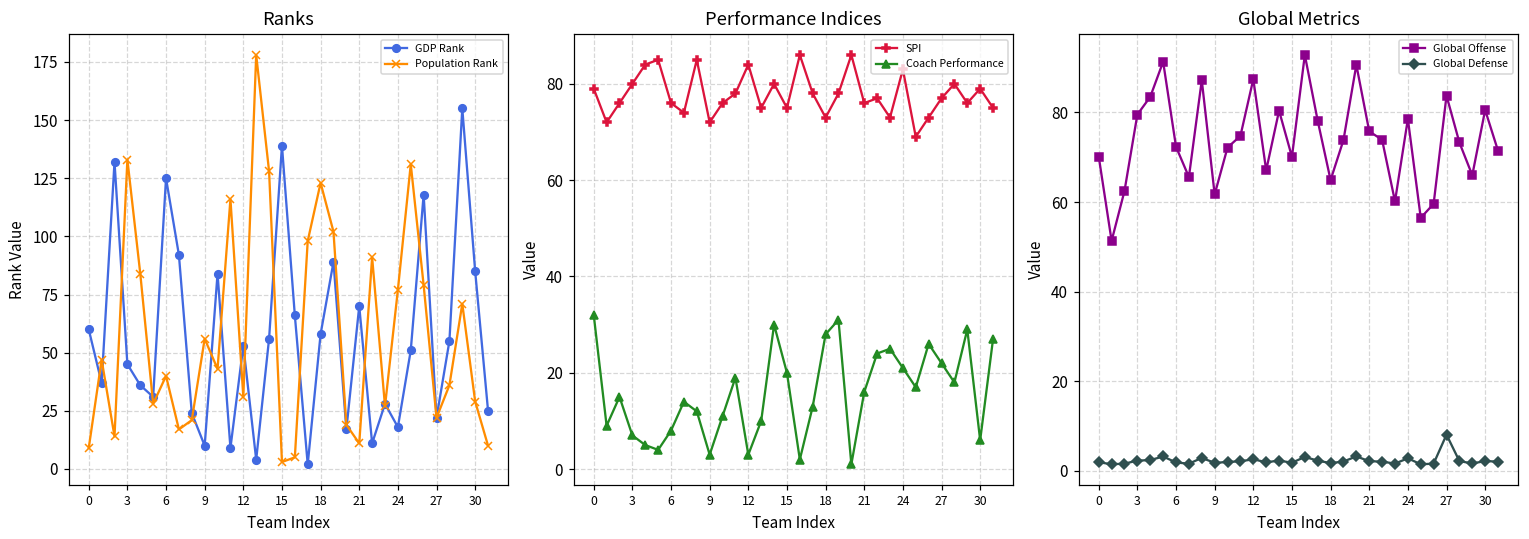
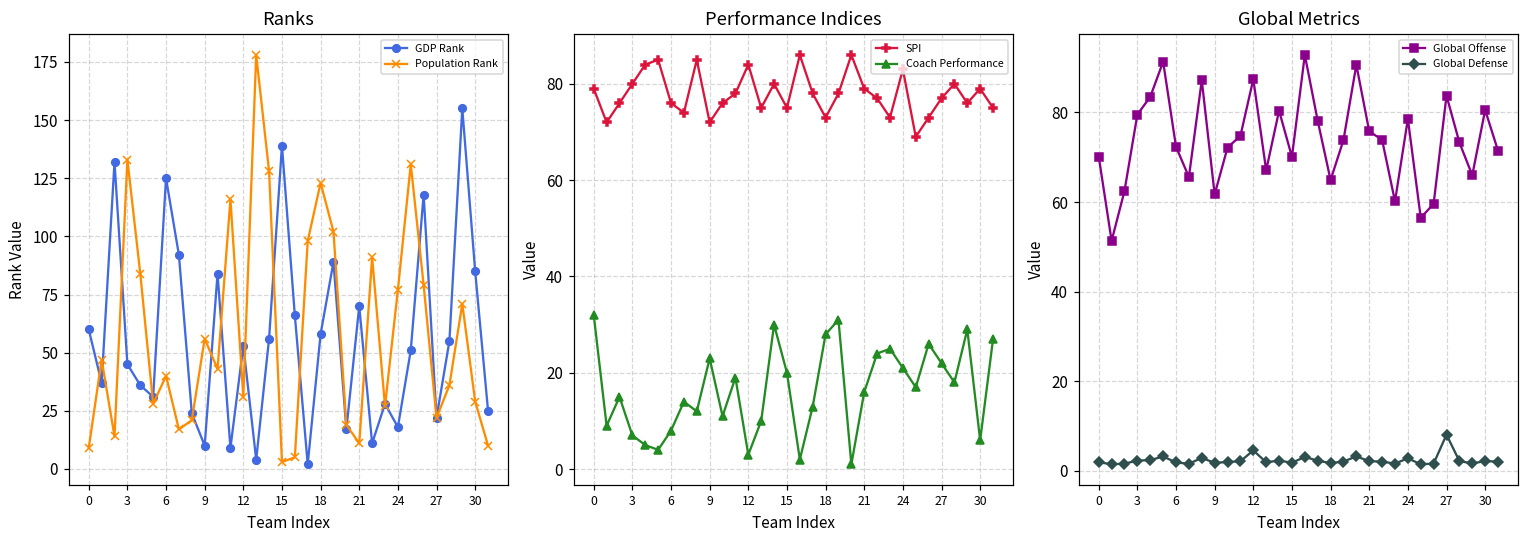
Performance Indices, Coach Performance, 9: 3 -> 23
Performance Indices, SPI, 21: 76 -> 79
Global Metrics, Global Defense, 12: 3 -> 5
